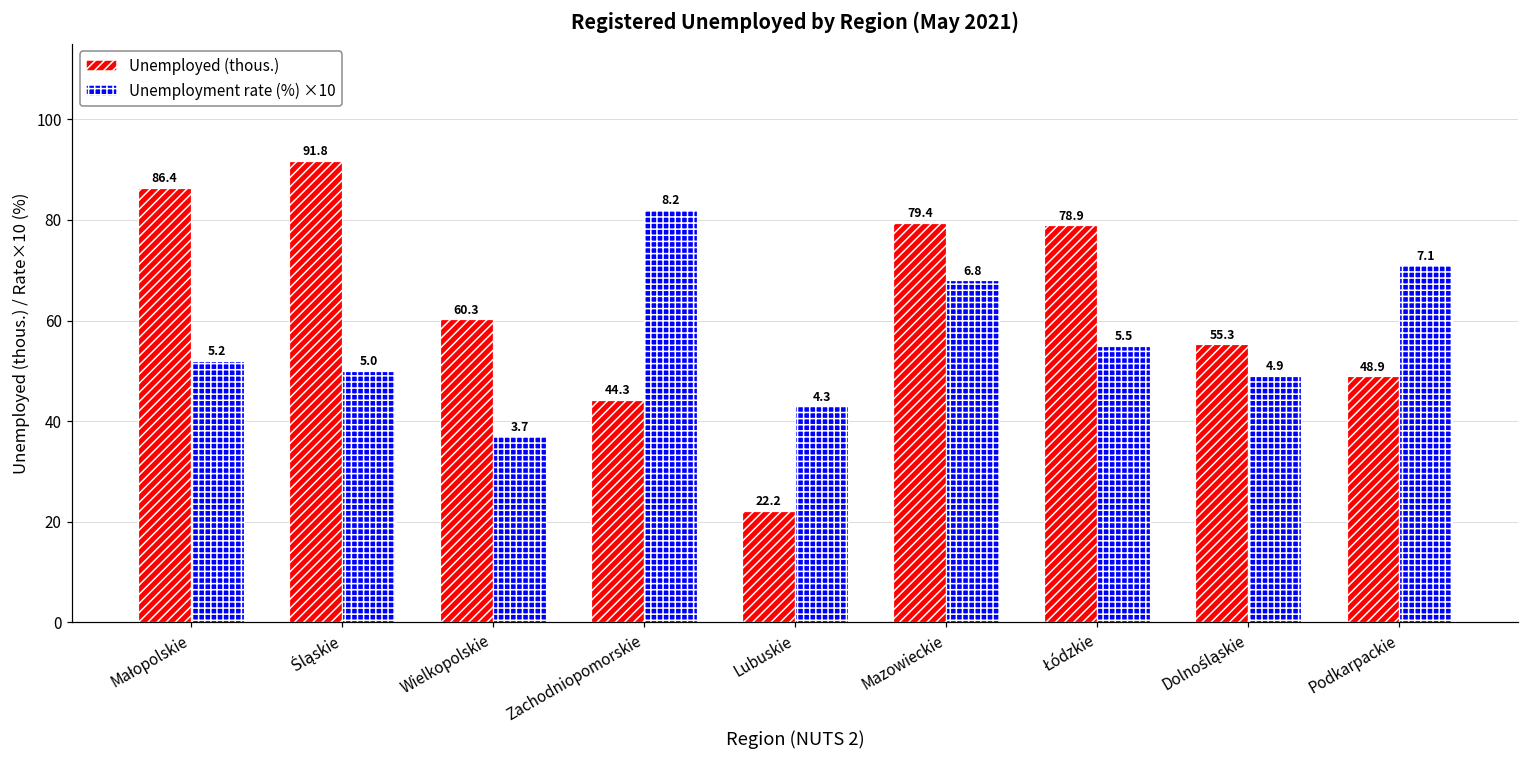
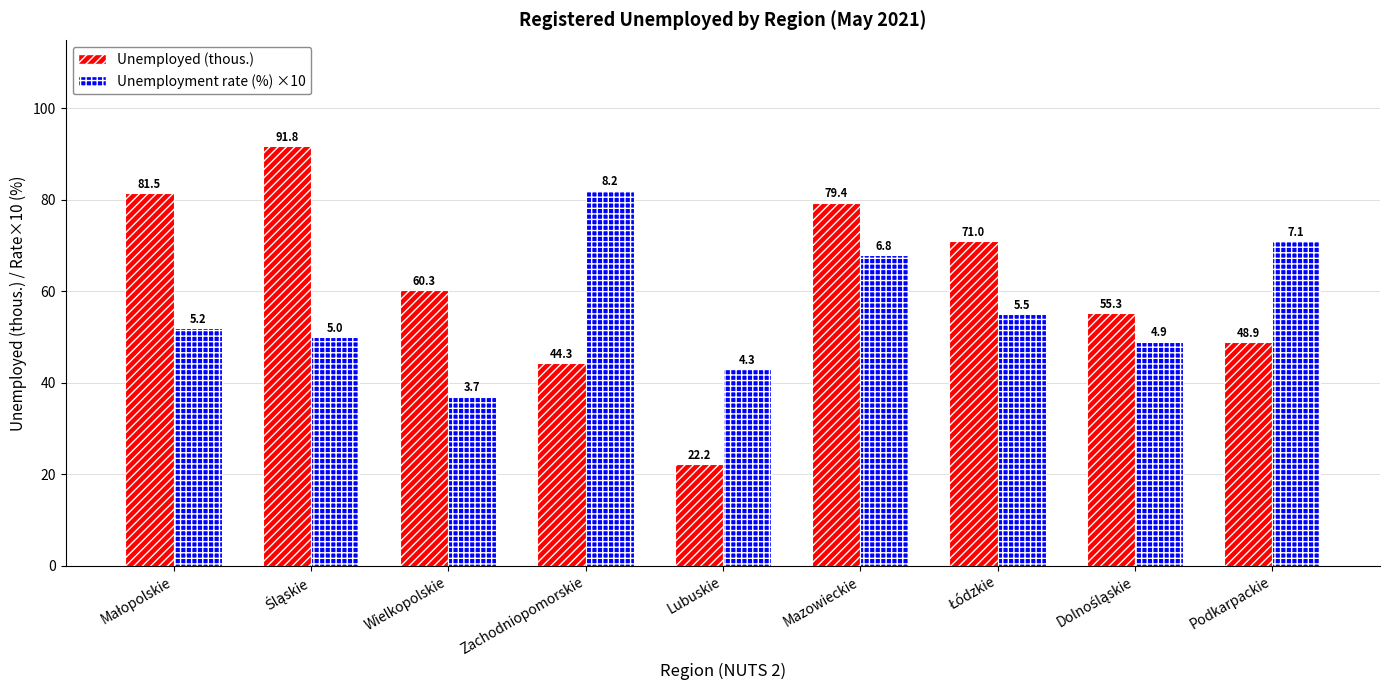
Unemployed (thous.), Małopolskie: 86.4 -> 81.5
Unemployed (thous.), Łódzkie: 78.9 -> 71.0
